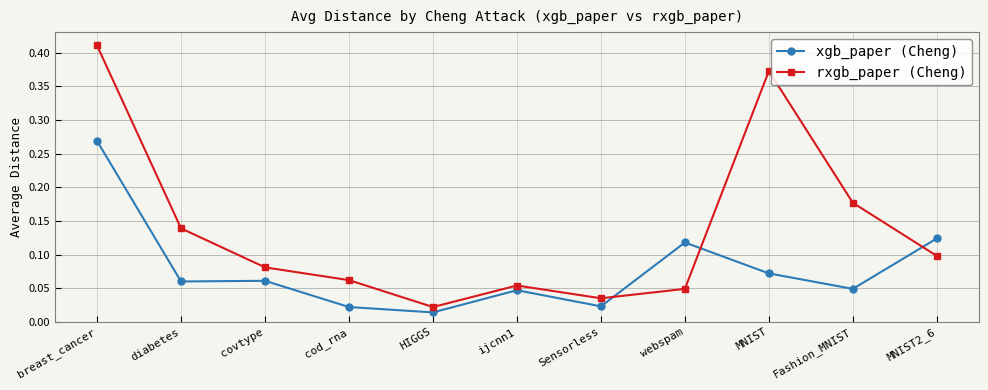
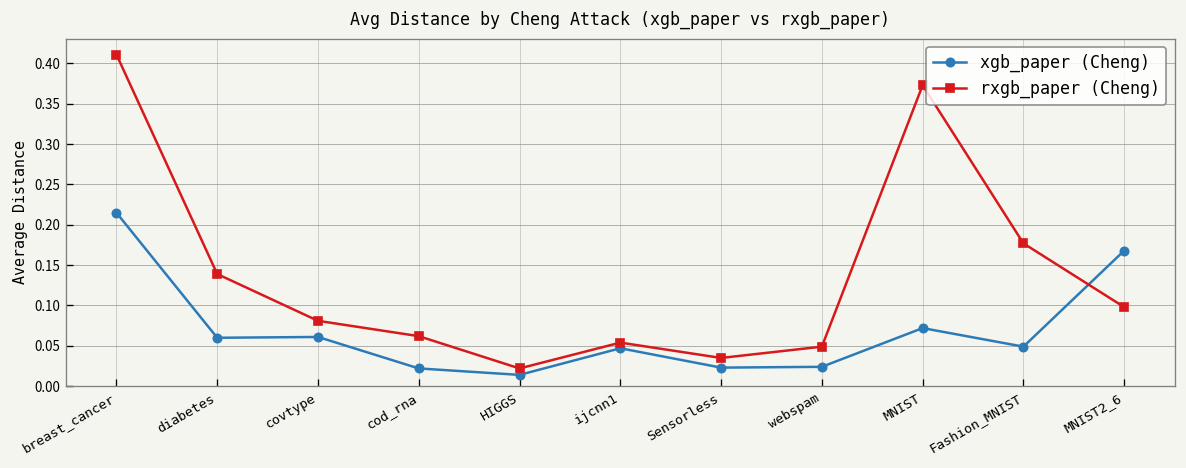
xgb_paper (Cheng), breast_cancer: 0.27 -> 0.22
xgb_paper (Cheng), webspam: 0.12 -> 0.02
xgb_paper (Cheng), MNIST2_6: 0.12 -> 0.17
